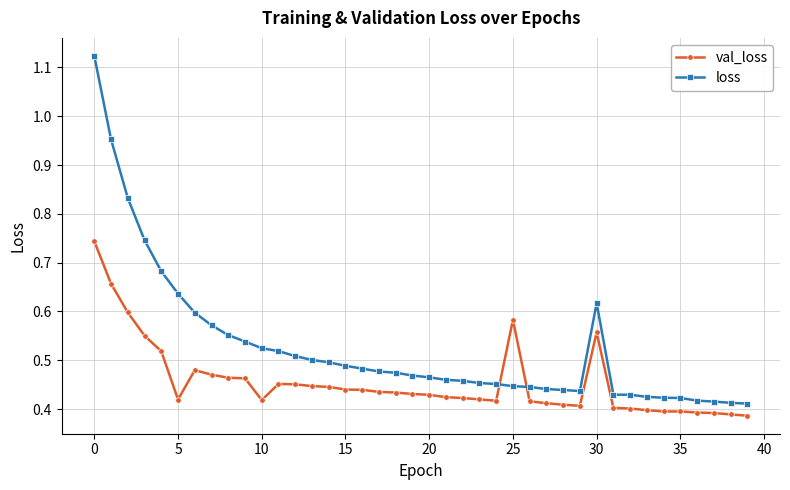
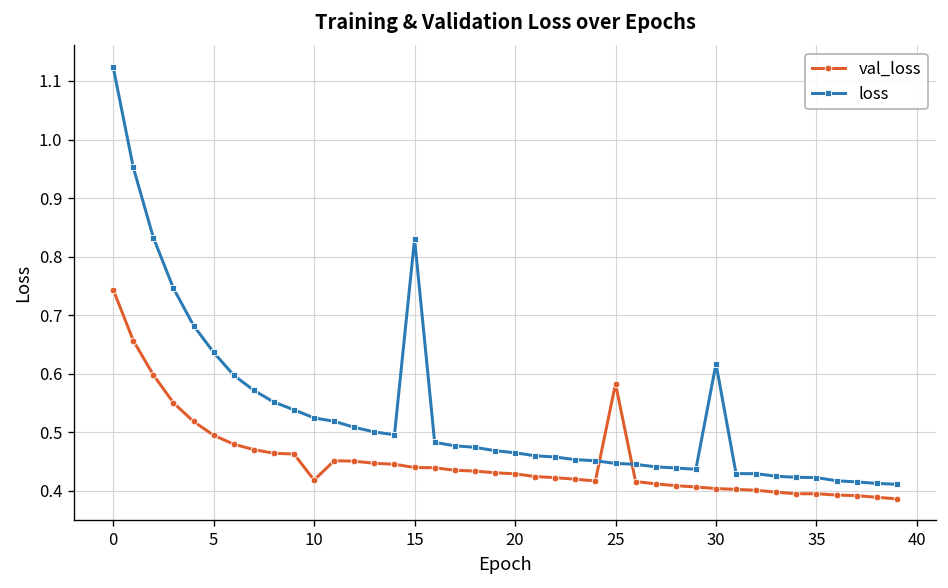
val_loss, 5: 0.42 -> 0.49
loss, 15: 0.49 -> 0.83
val_loss, 30: 0.56 -> 0.40
